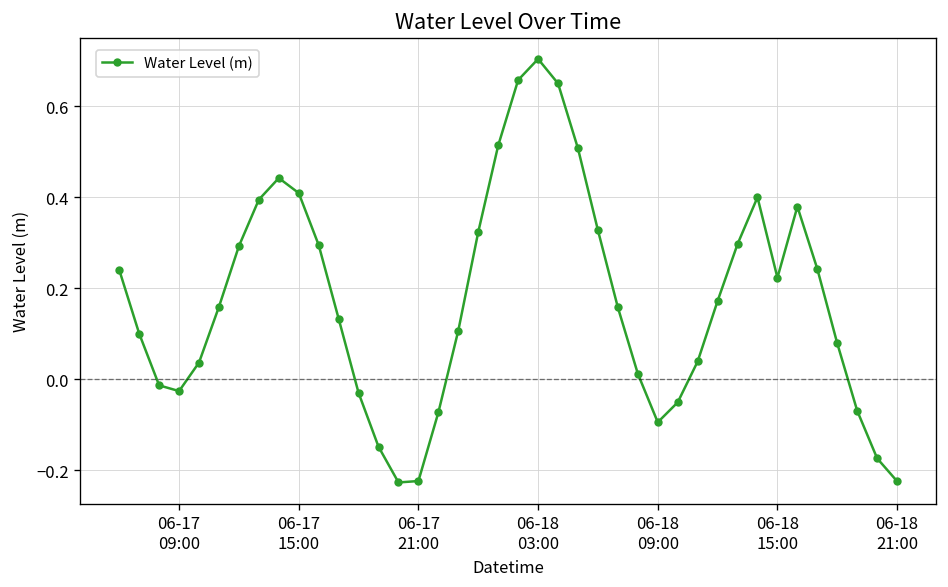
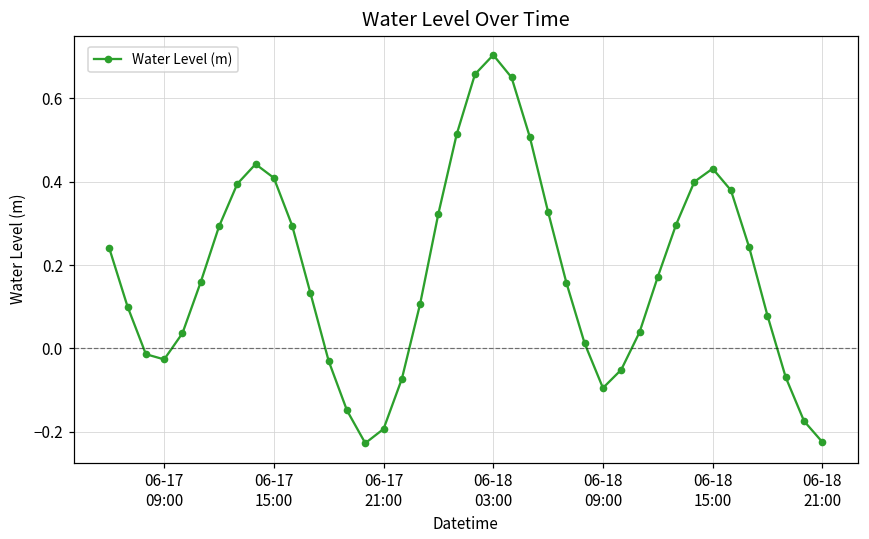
06-17 21:00: -0.22 -> -0.19
06-18 15:00: 0.22 -> 0.43
